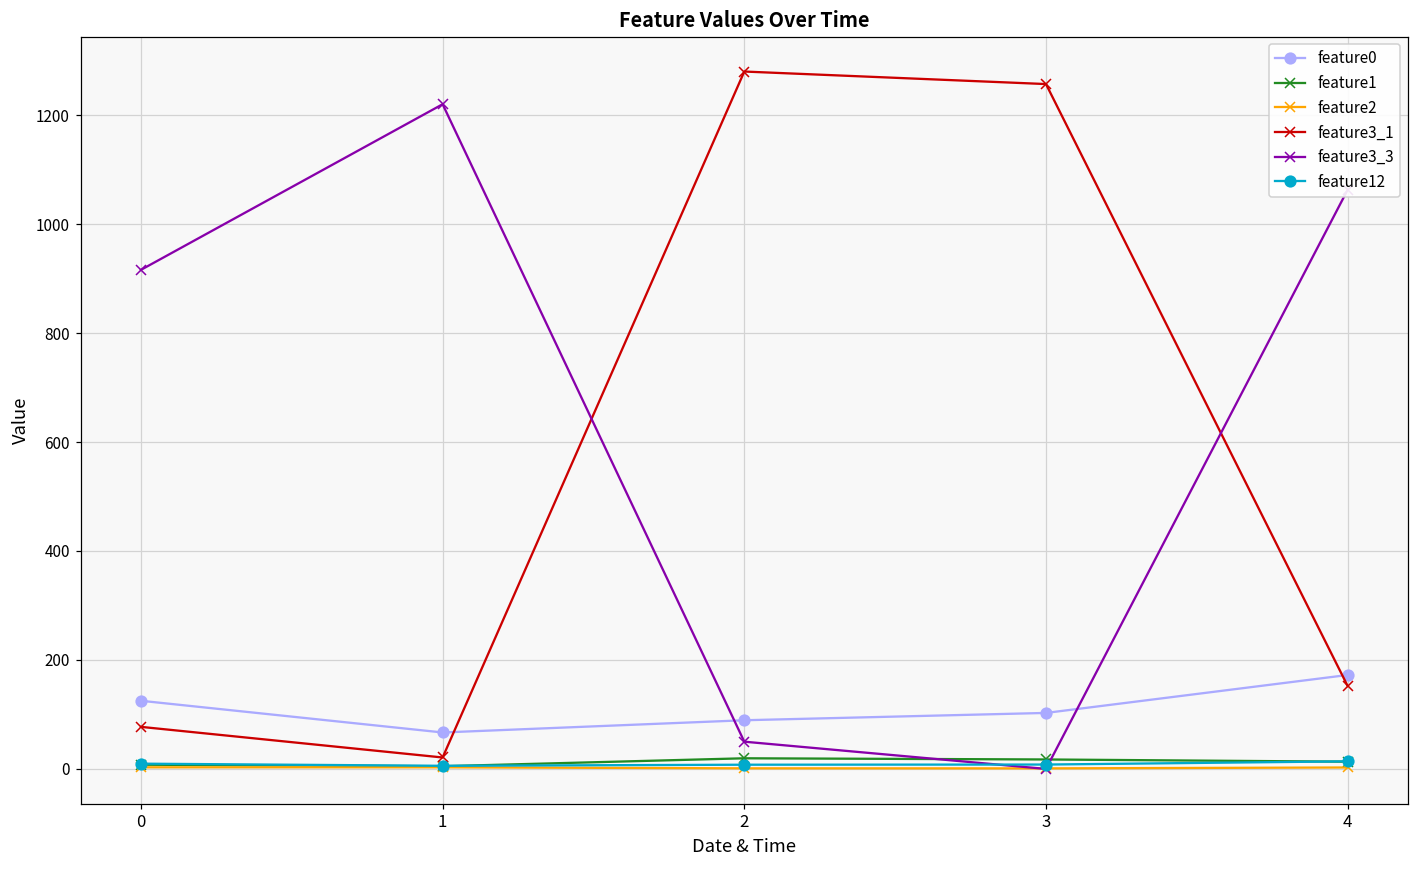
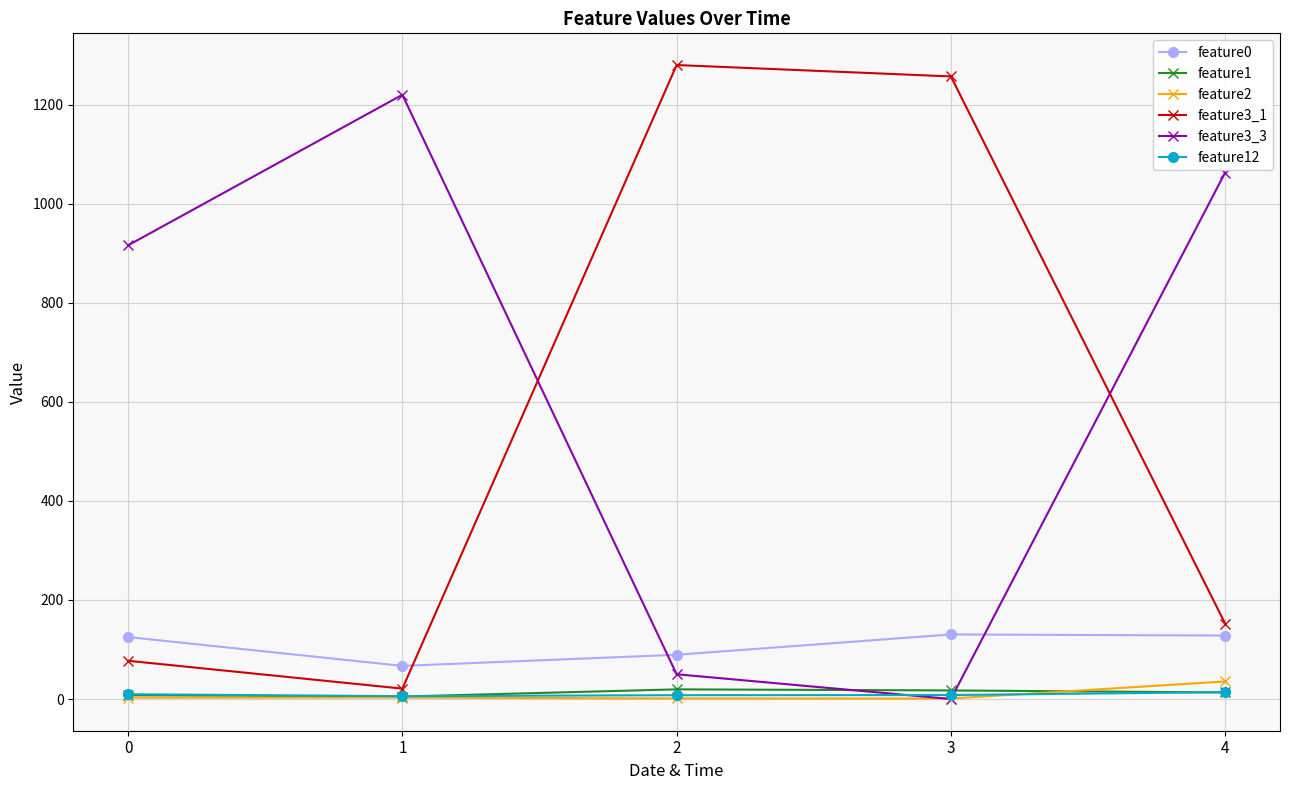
feature0, 3: 100 -> 130
feature0, 4: 170 -> 130
feature2, 4: 0 -> 40
